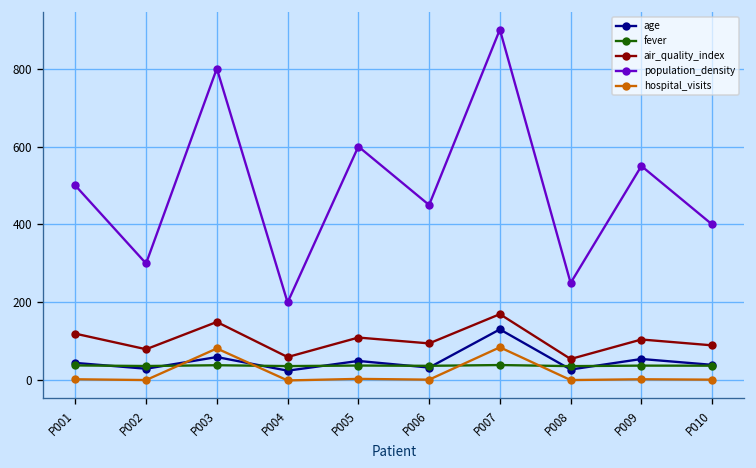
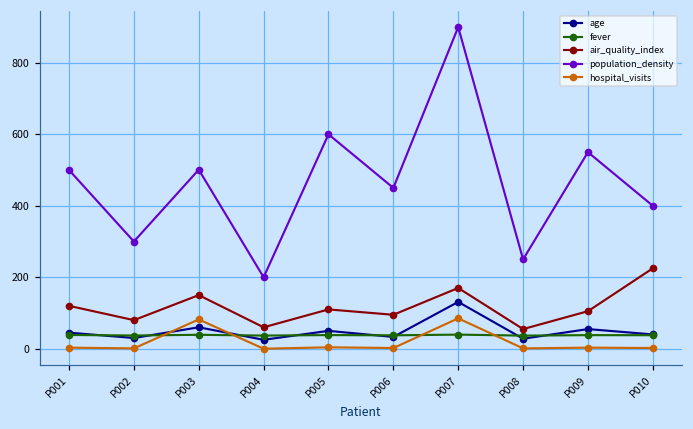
population_density, P003: 800 -> 500
air_quality_index, P010: 90 -> 230
